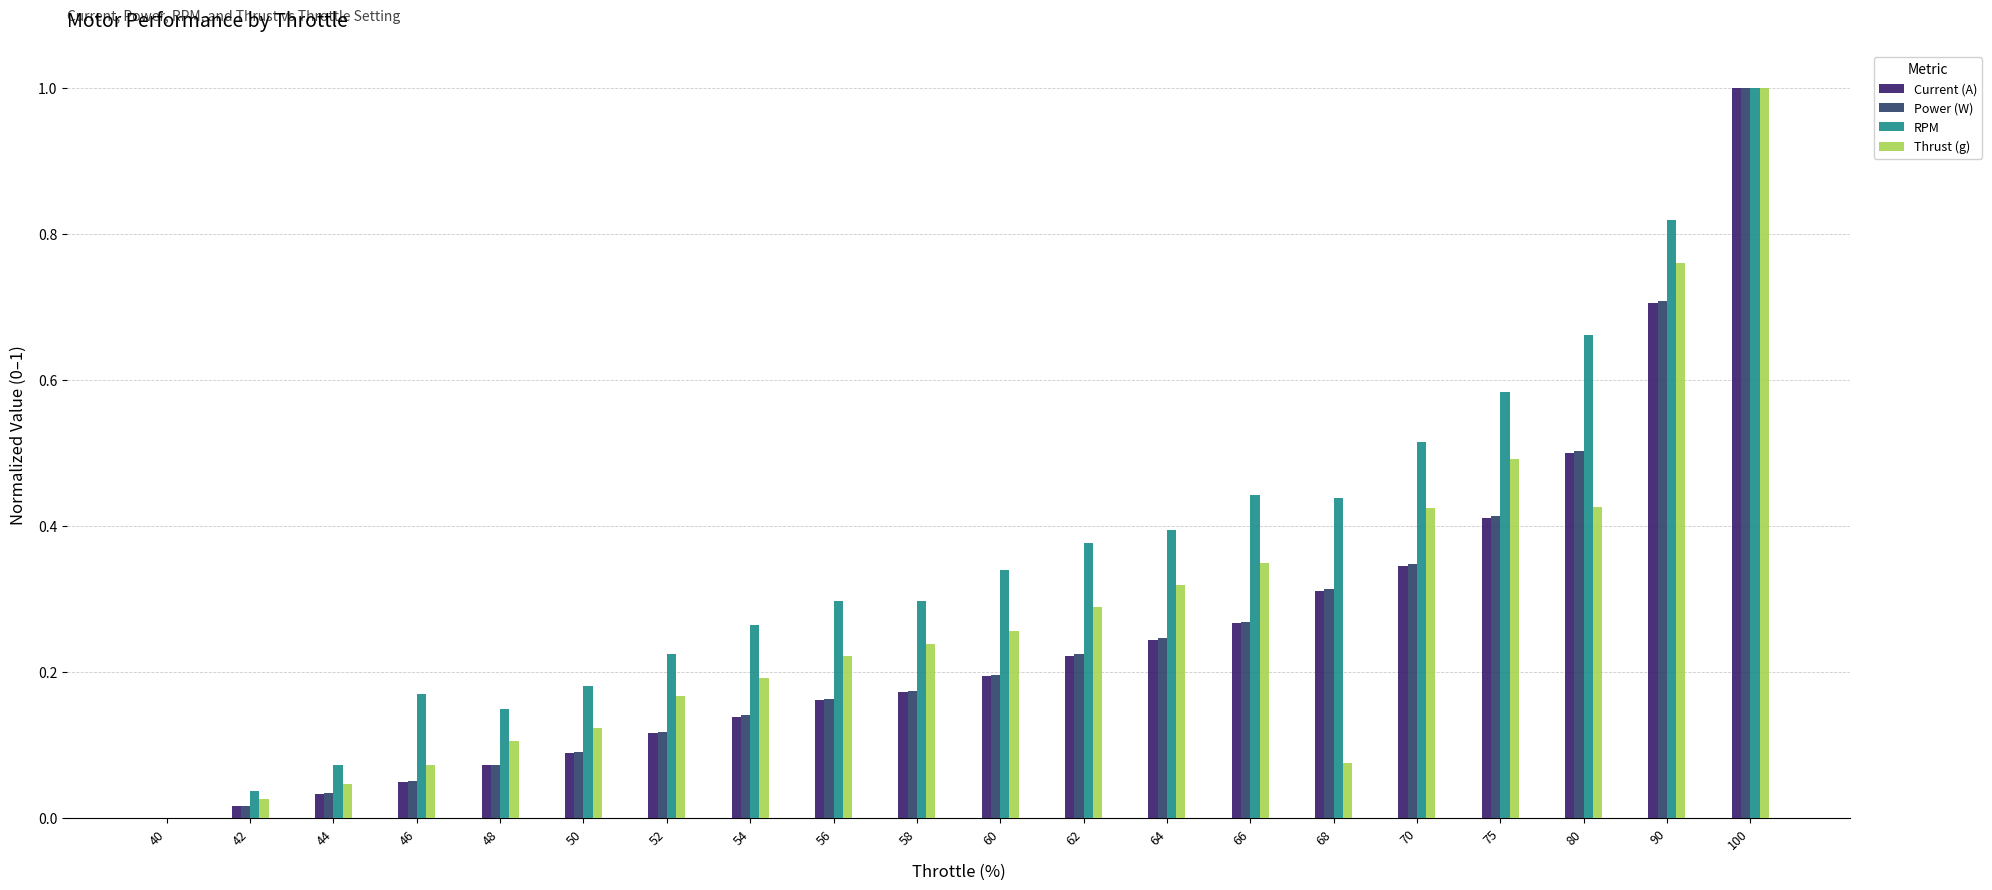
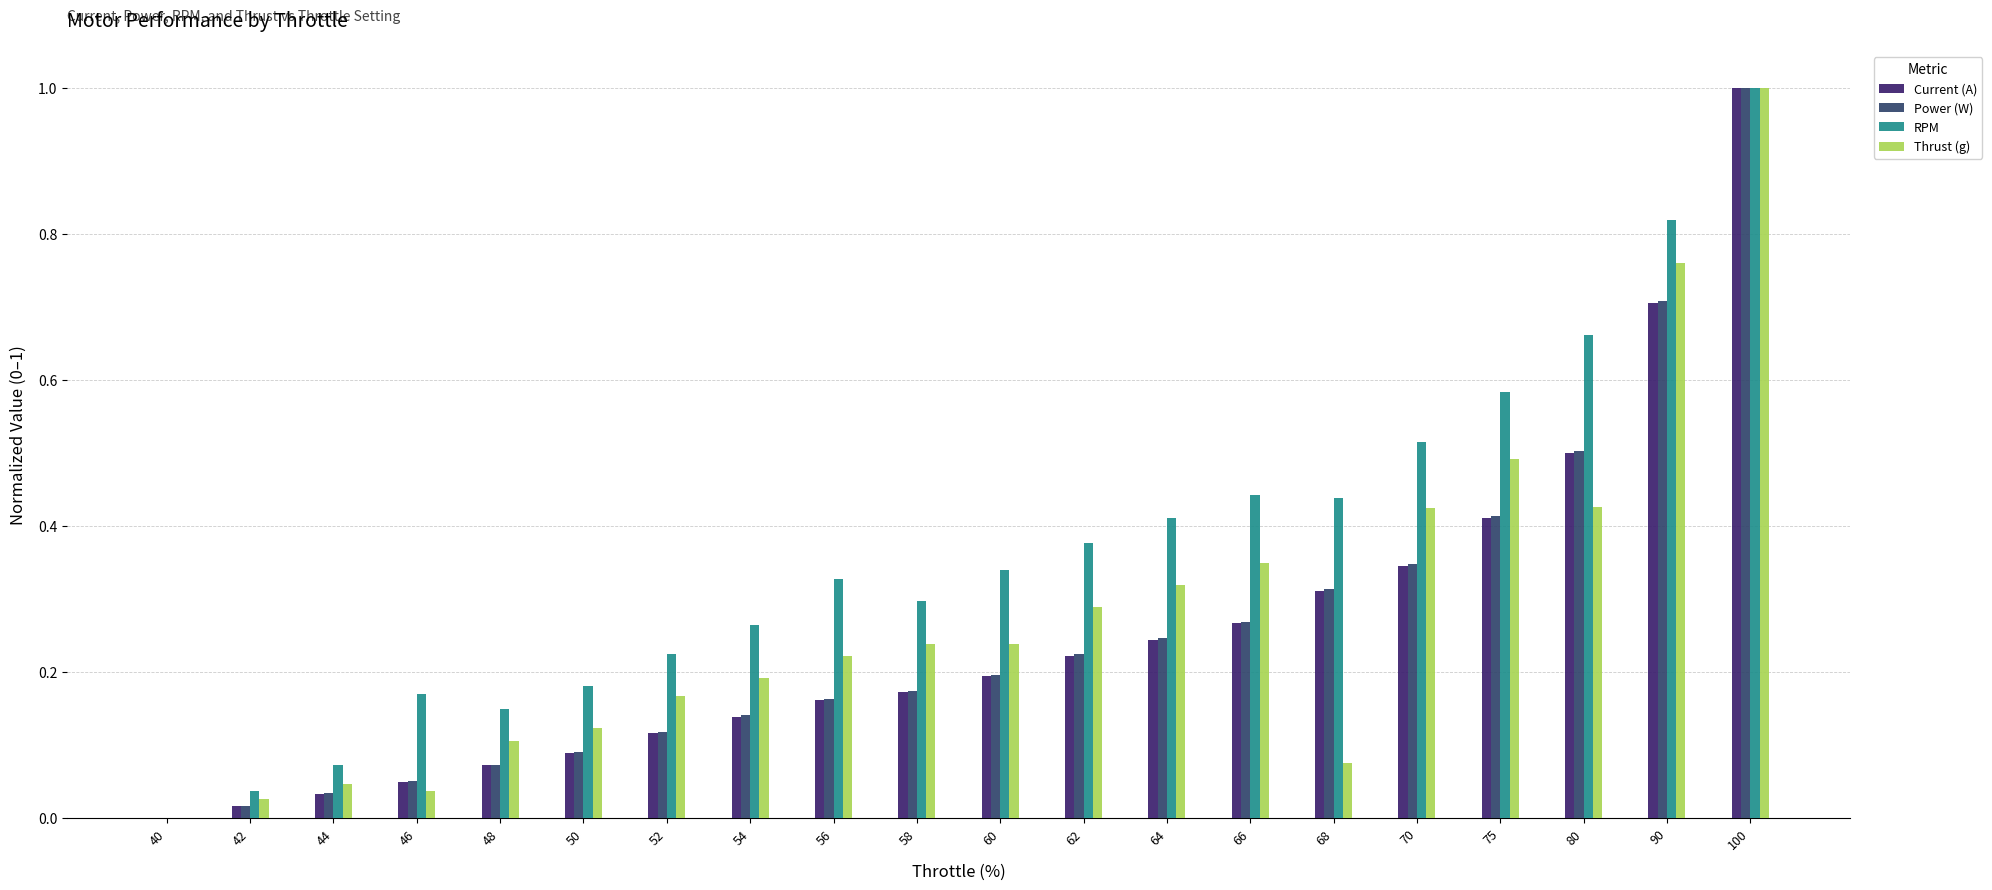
Thrust (g), 46: 0.07 -> 0.04
RPM, 56: 0.30 -> 0.33
Thrust (g), 60: 0.26 -> 0.24
RPM, 64: 0.39 -> 0.41
